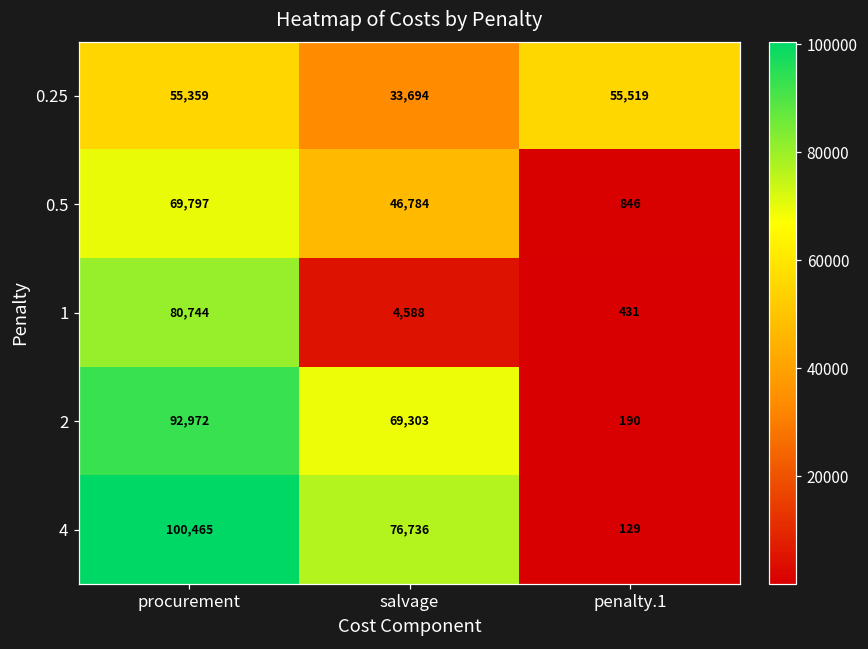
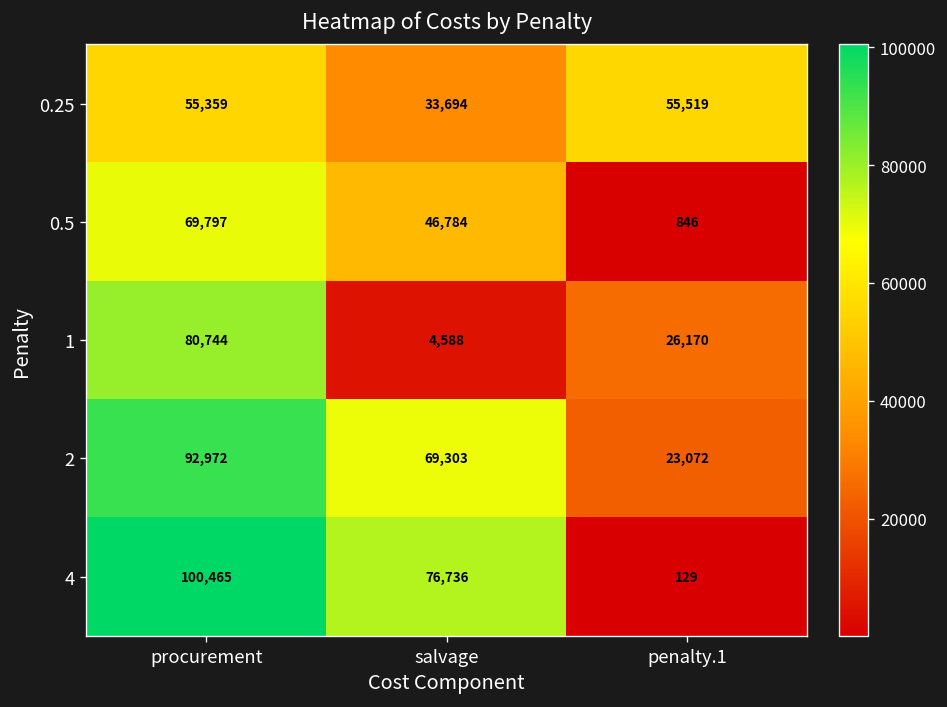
1, penalty.1: 431 -> 26,170
2, penalty.1: 190 -> 23,072
